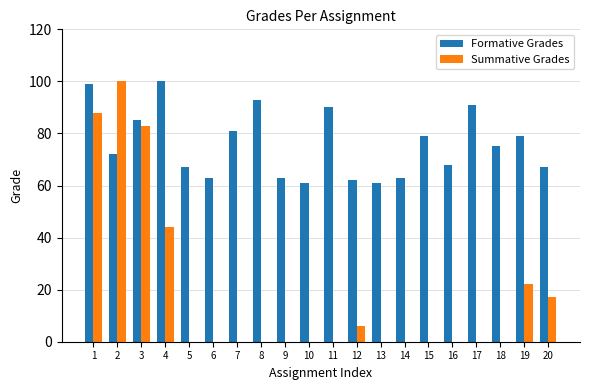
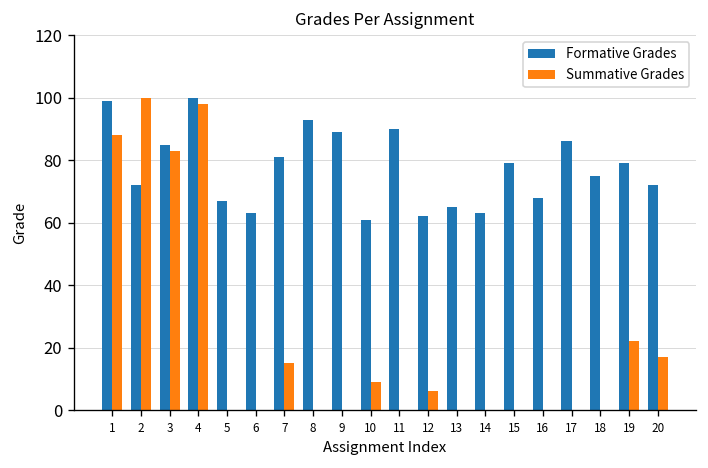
Summative Grades, 4: 44 -> 98
Summative Grades, 7: 0 -> 15
Formative Grades, 9: 63 -> 89
Summative Grades, 10: 0 -> 9
Formative Grades, 13: 61 -> 65
Formative Grades, 17: 91 -> 86
Formative Grades, 20: 67 -> 72
